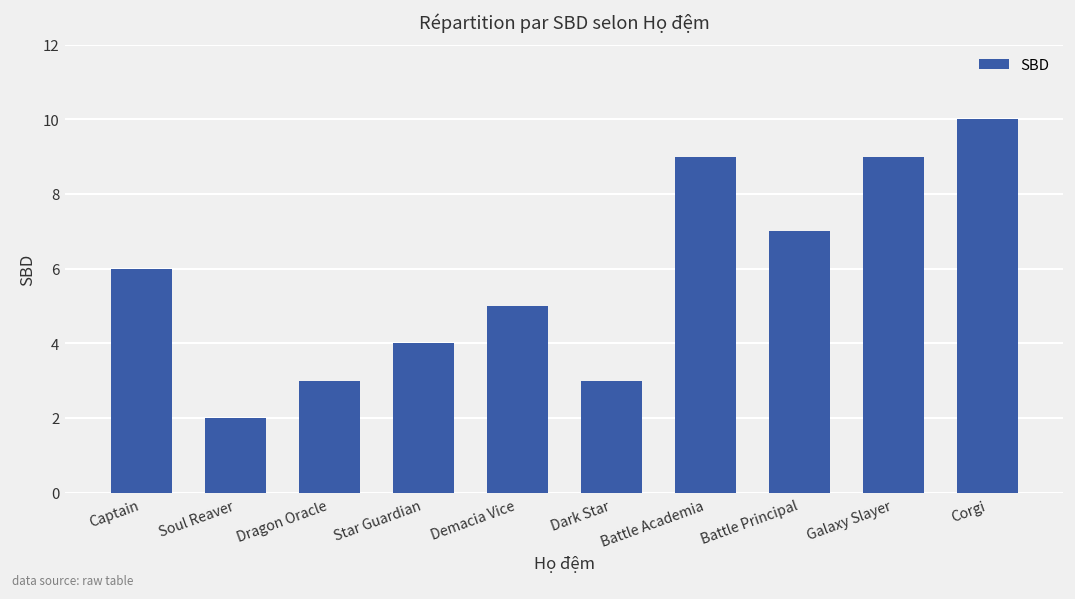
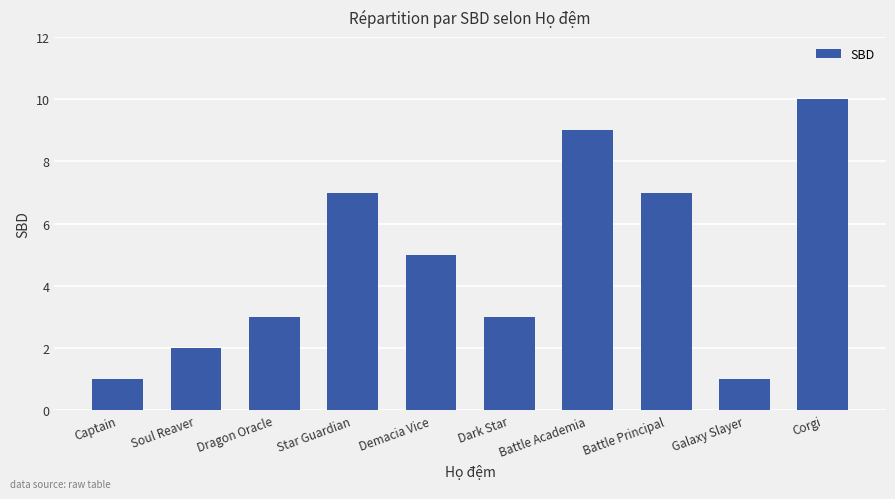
Captain: 6 -> 1
Star Guardian: 4 -> 7
Galaxy Slayer: 9 -> 1
